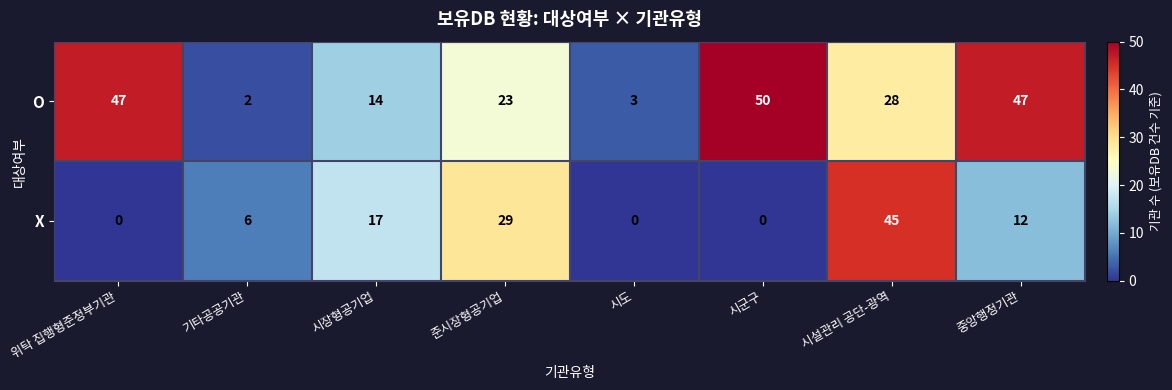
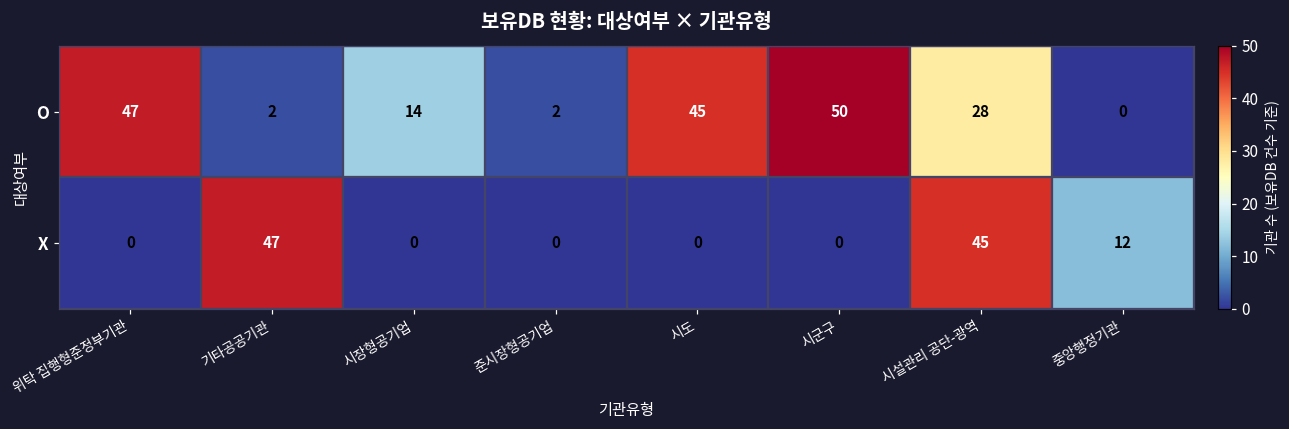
O, 준시장형공기업: 23 -> 2
O, 시도: 3 -> 45
O, 중앙행정기관: 47 -> 0
X, 기타공공기관: 6 -> 47
X, 시장형공기업: 17 -> 0
X, 준시장형공기업: 29 -> 0
